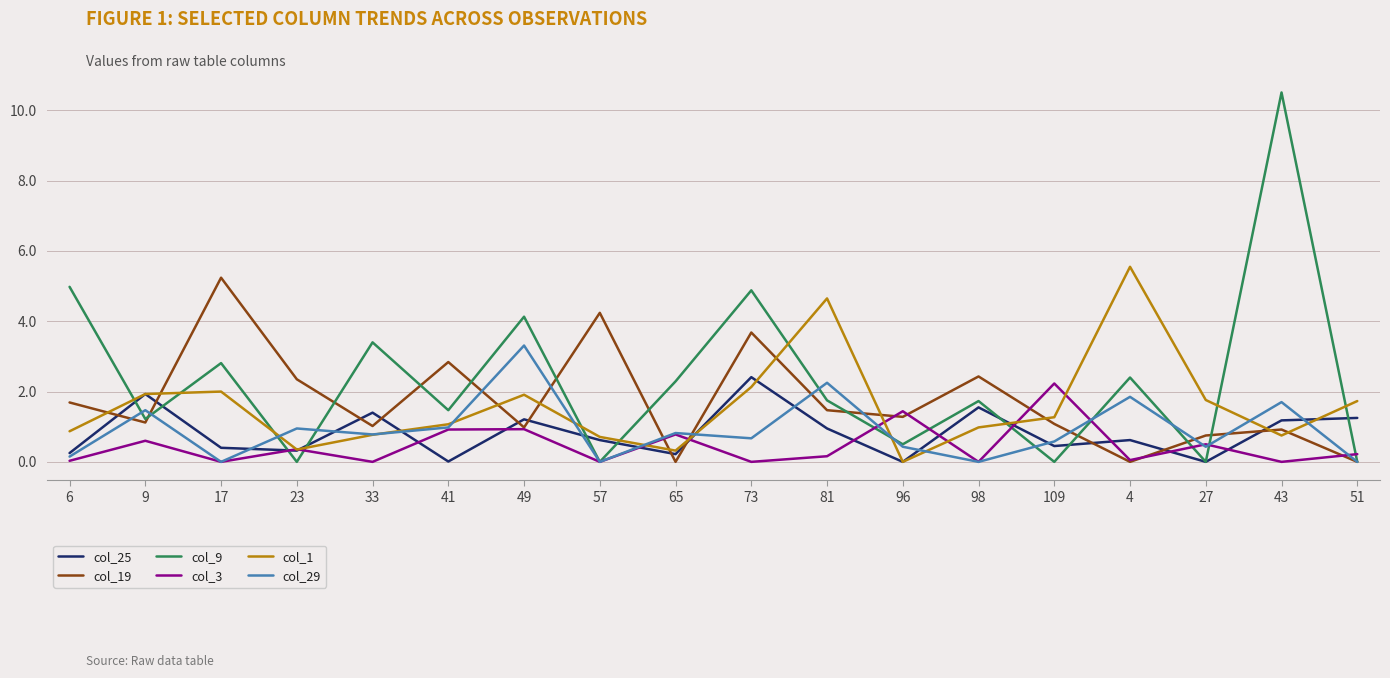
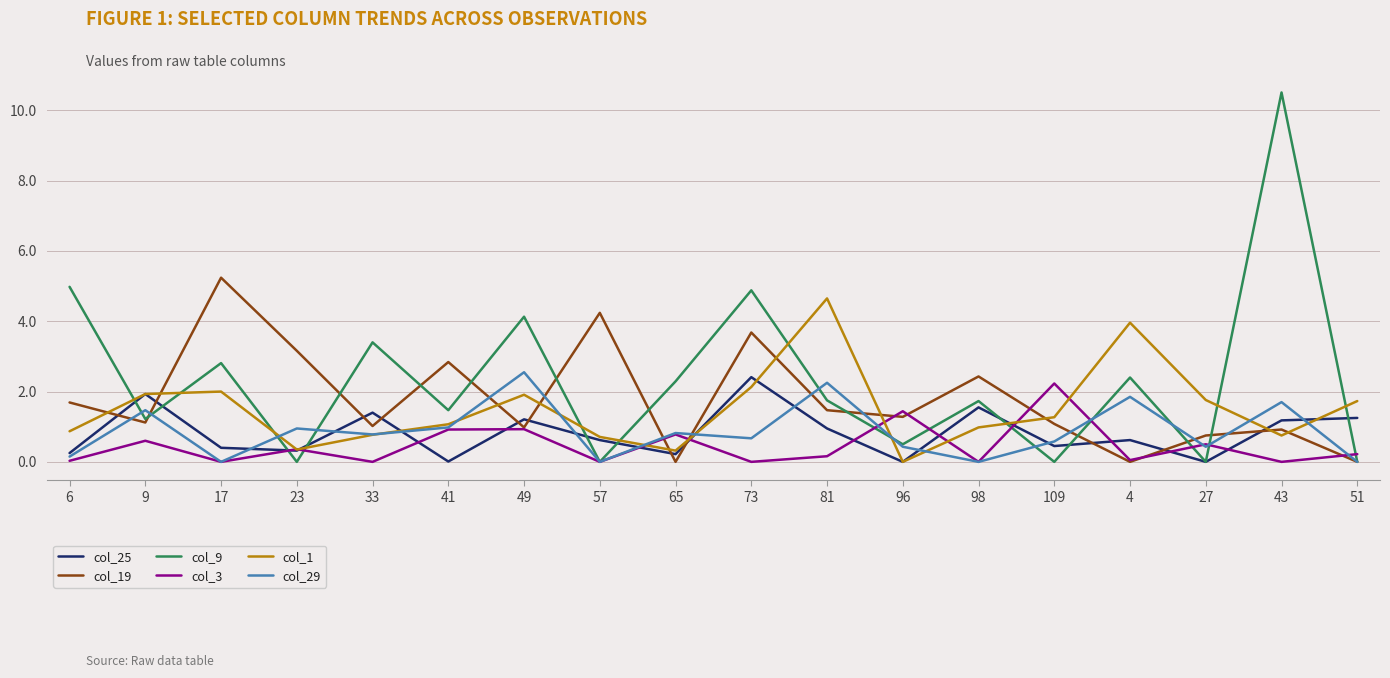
col_19, 23: 2.4 -> 3.2
col_29, 49: 3.3 -> 2.6
col_1, 4: 5.6 -> 4.0
